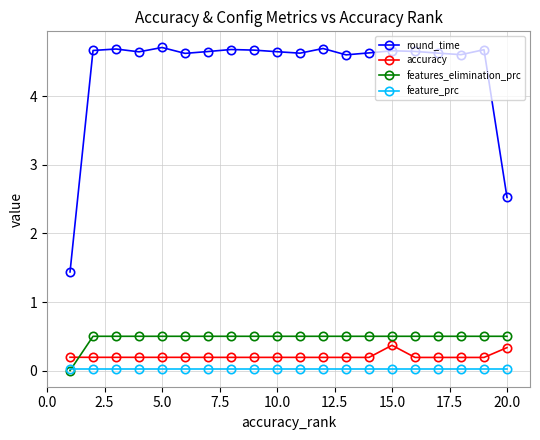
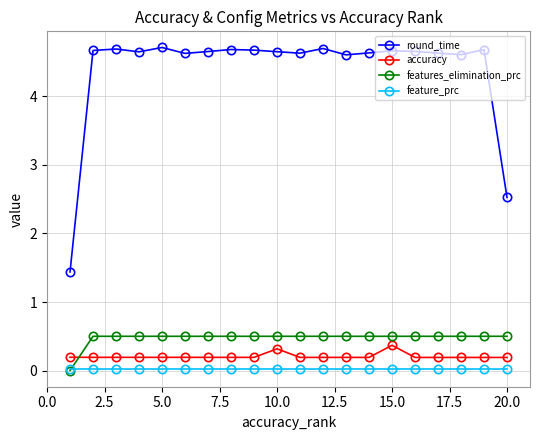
accuracy, 10.0: 0.2 -> 0.3
accuracy, 20.0: 0.3 -> 0.2
